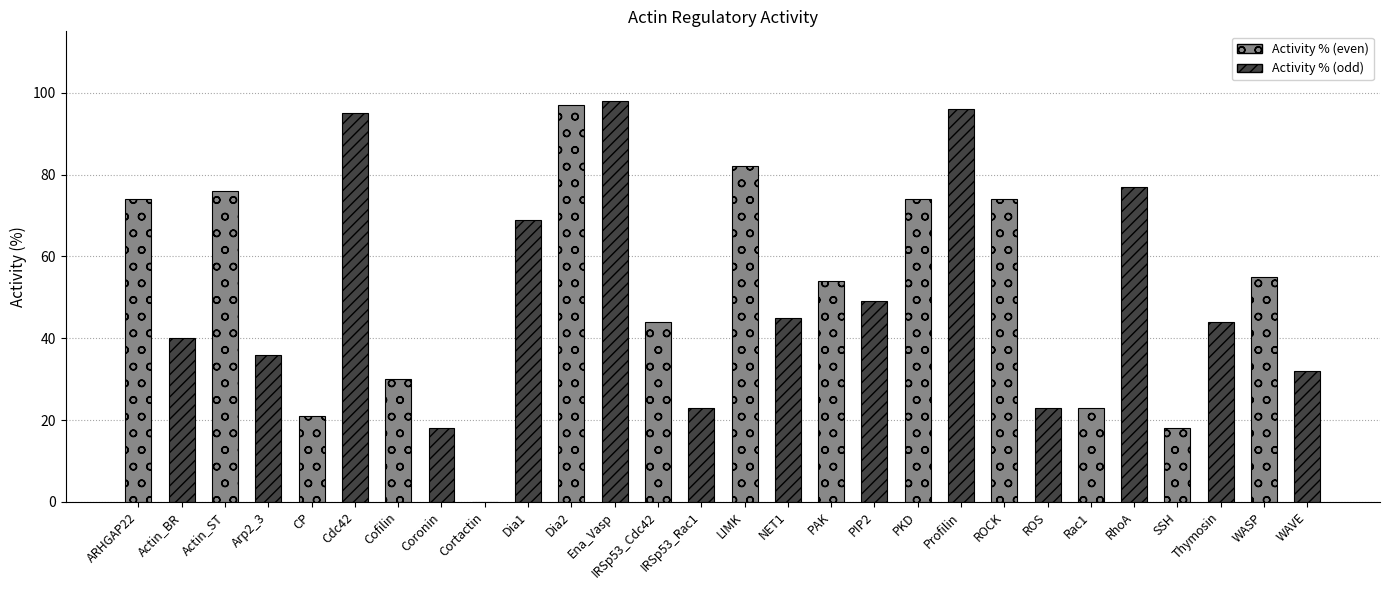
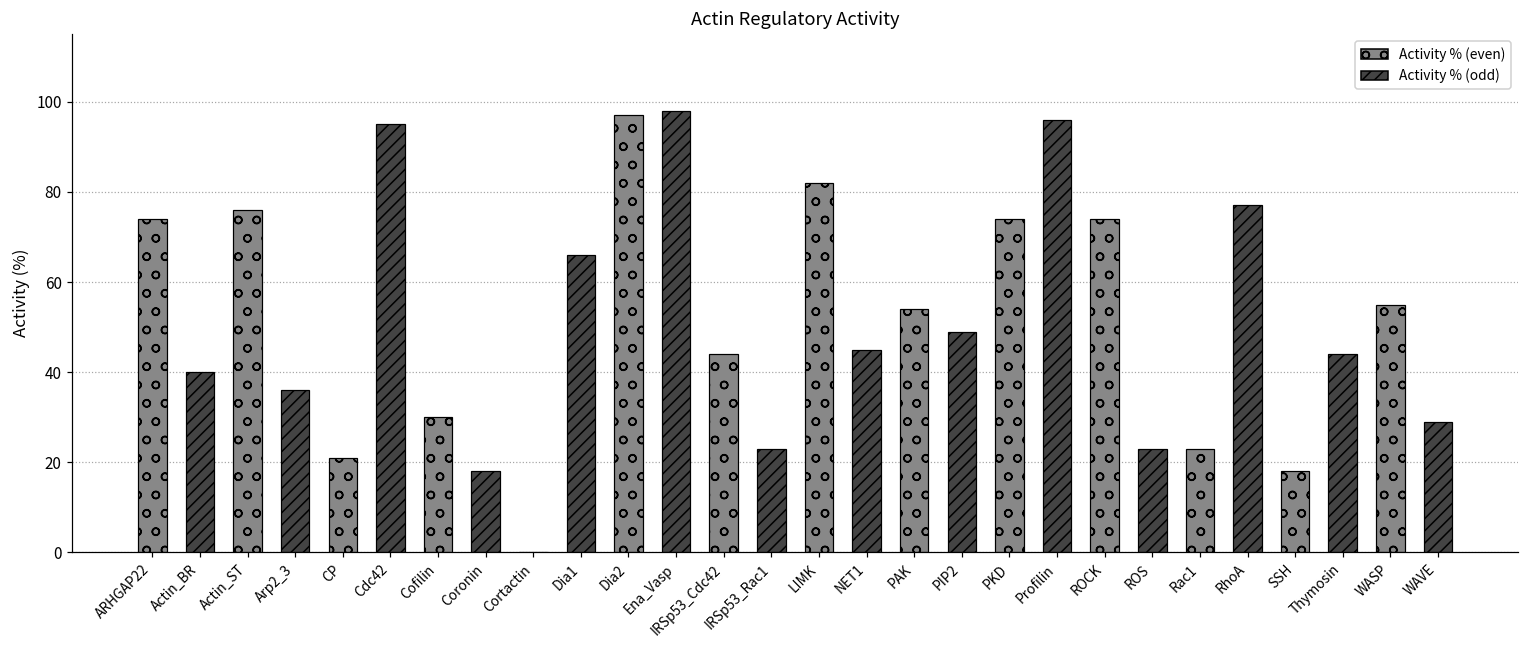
Dia1: 69 -> 66
WAVE: 32 -> 29
